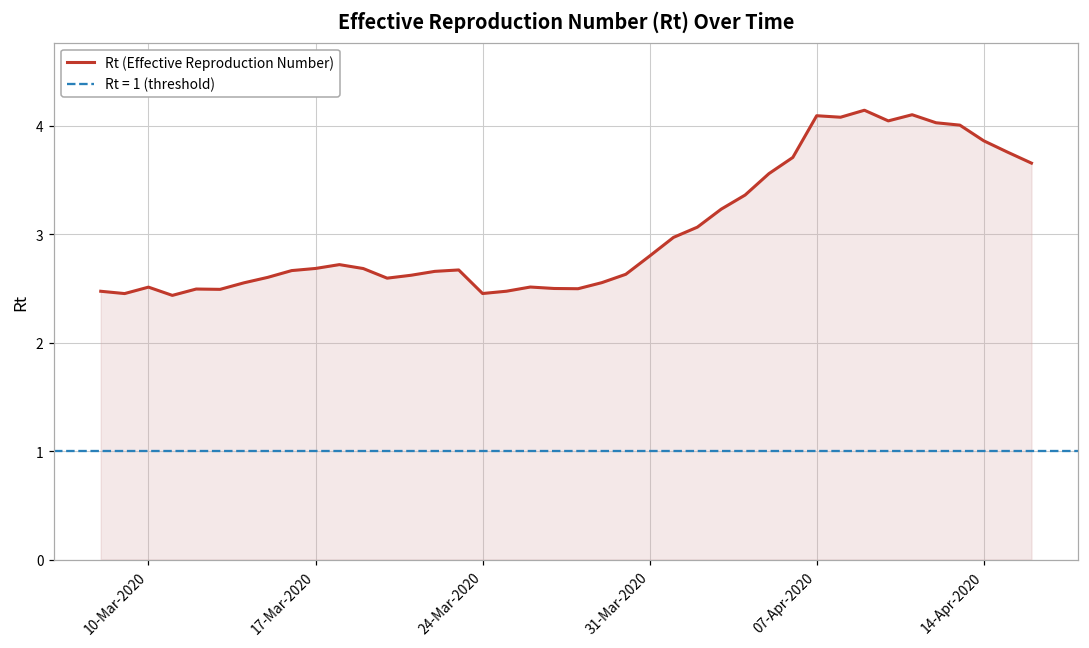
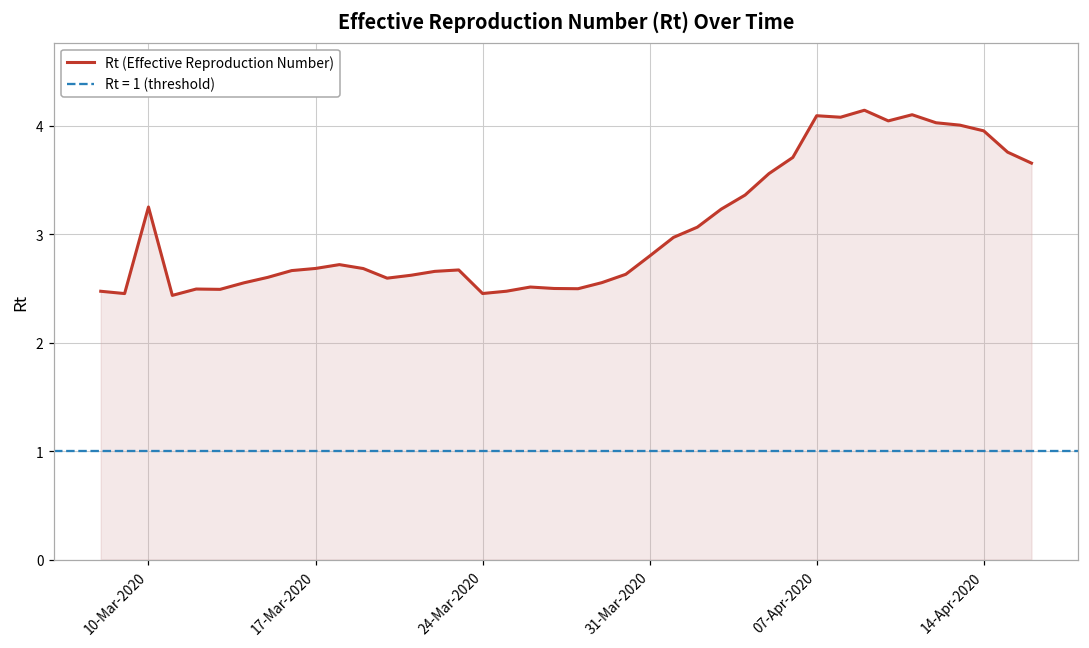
10-Mar-2020: 2.5 -> 3.3
14-Apr-2020: 3.9 -> 4.0
